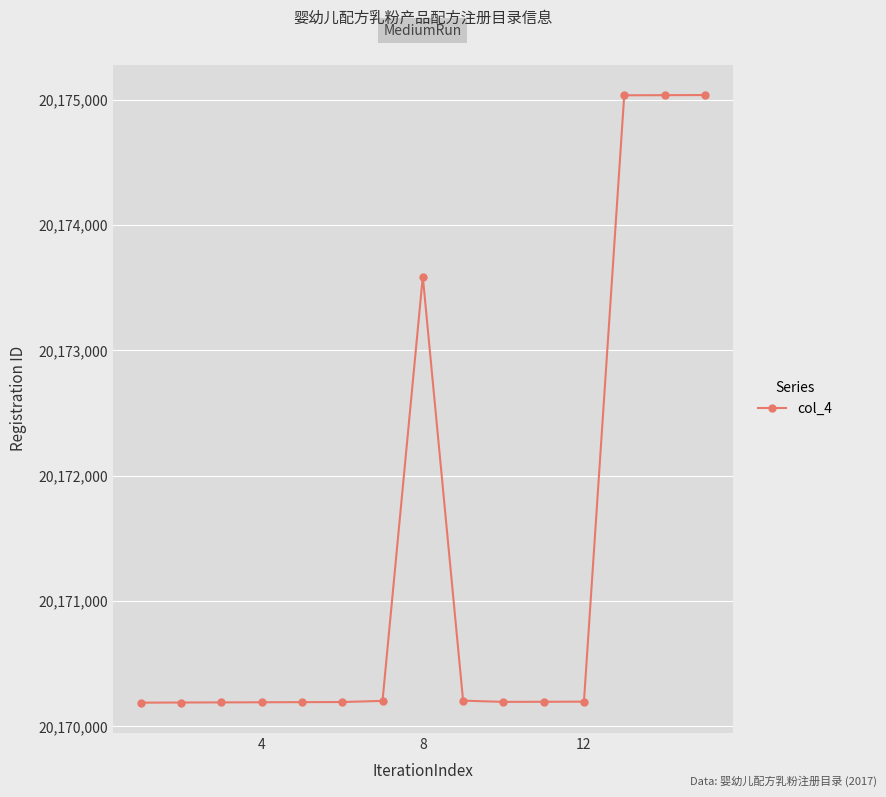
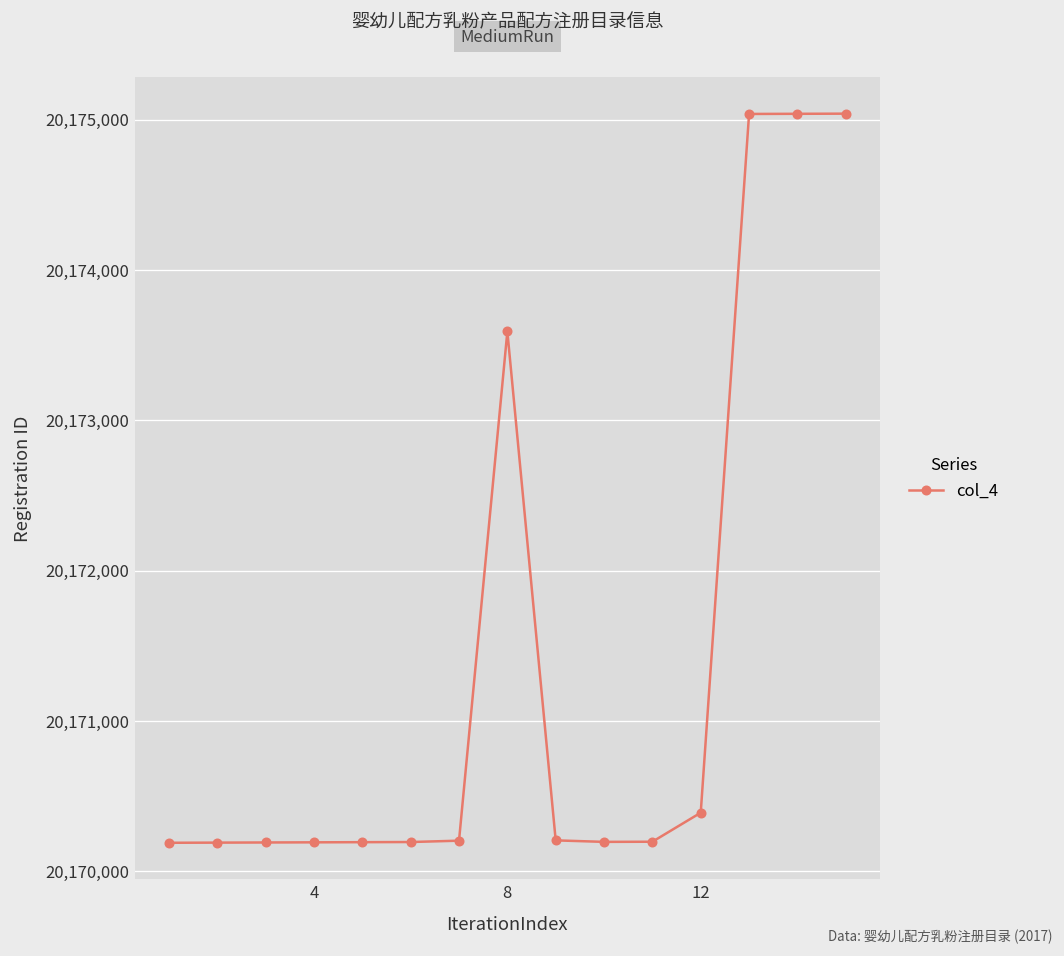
12: 20,170,200 -> 20,170,390
